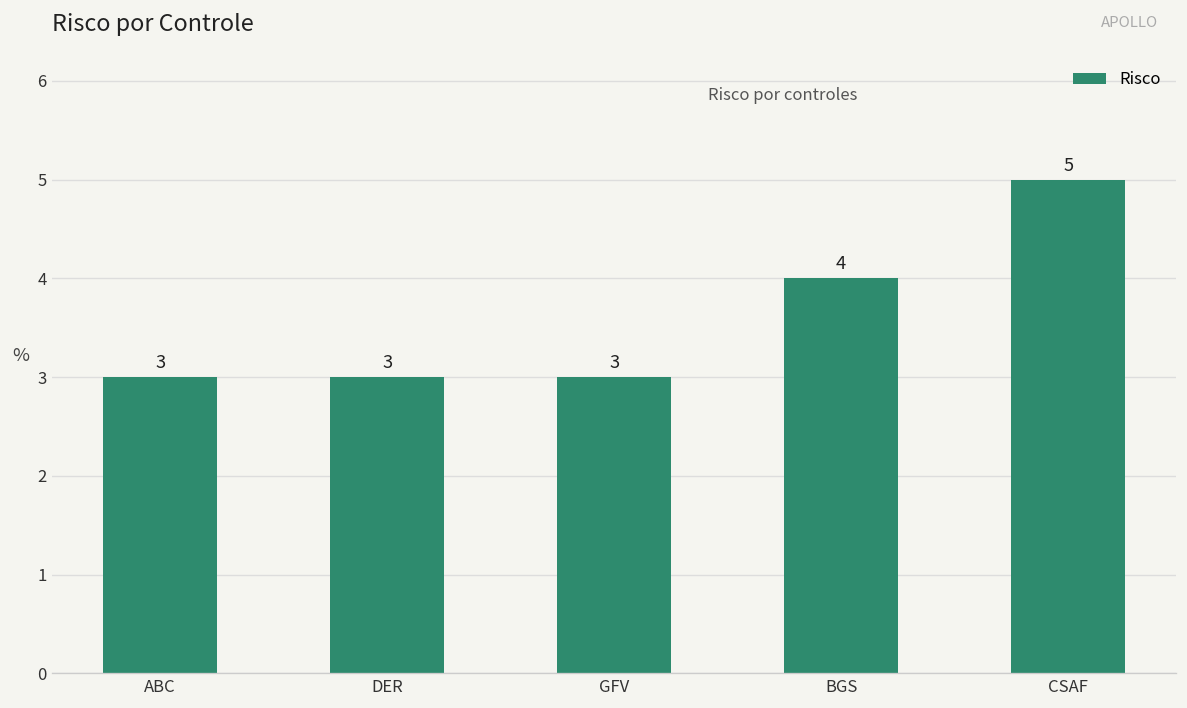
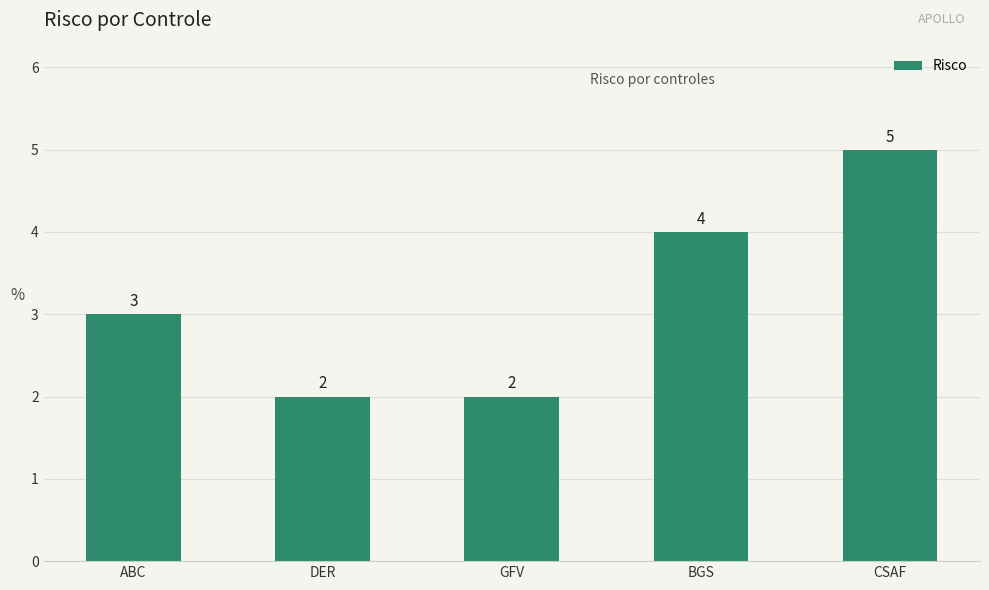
DER: 3 -> 2
GFV: 3 -> 2
